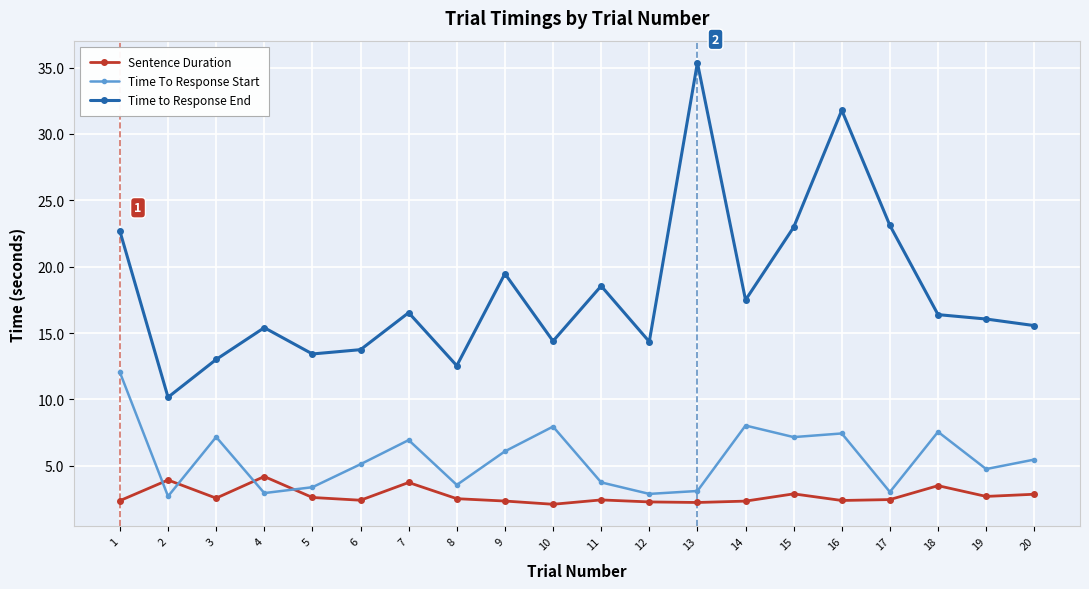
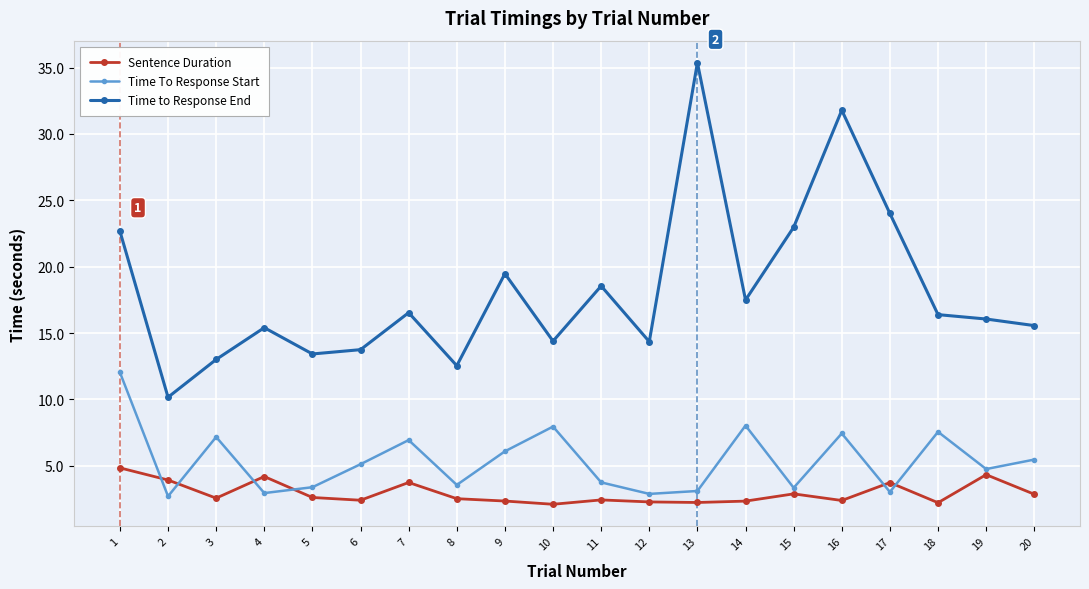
Sentence Duration, 1: 2.4 -> 4.8
Time To Response Start, 15: 7.2 -> 3.3
Sentence Duration, 17: 2.5 -> 3.7
Time to Response End, 17: 23.1 -> 24.0
Sentence Duration, 18: 3.5 -> 2.2
Sentence Duration, 19: 2.7 -> 4.3
